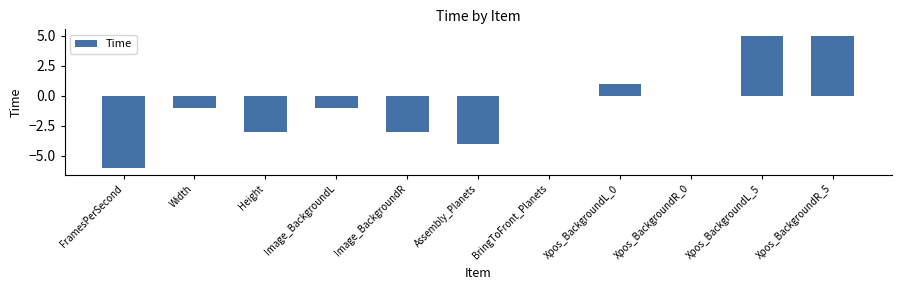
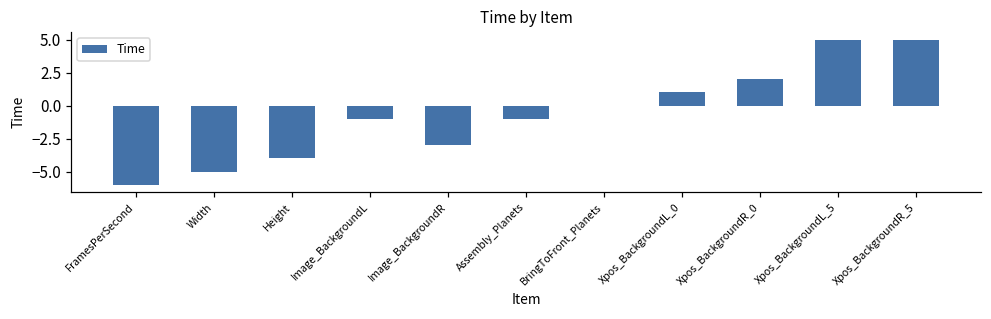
Width: -1 -> -5
Height: -3 -> -4
Assembly_Planets: -4 -> -1
Xpos_BackgroundR_0: 0 -> 2
